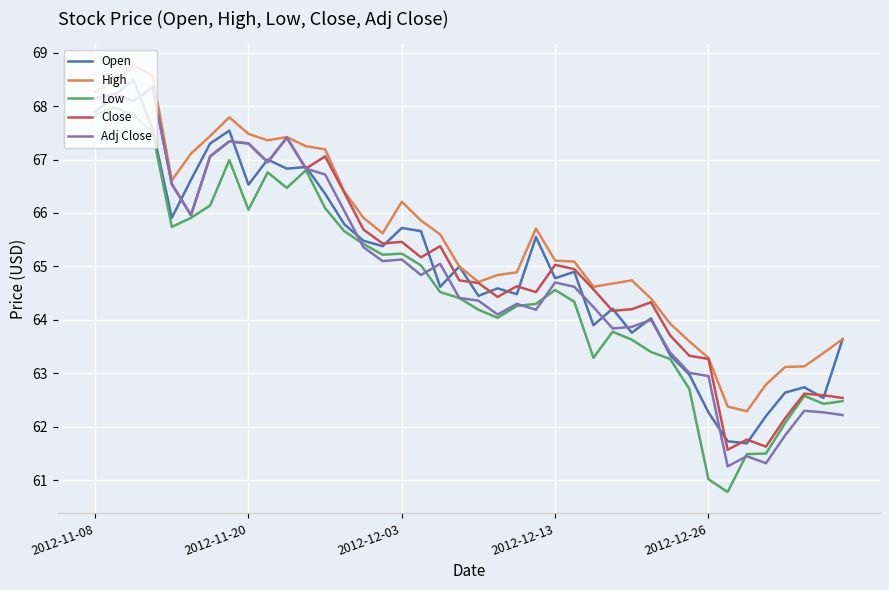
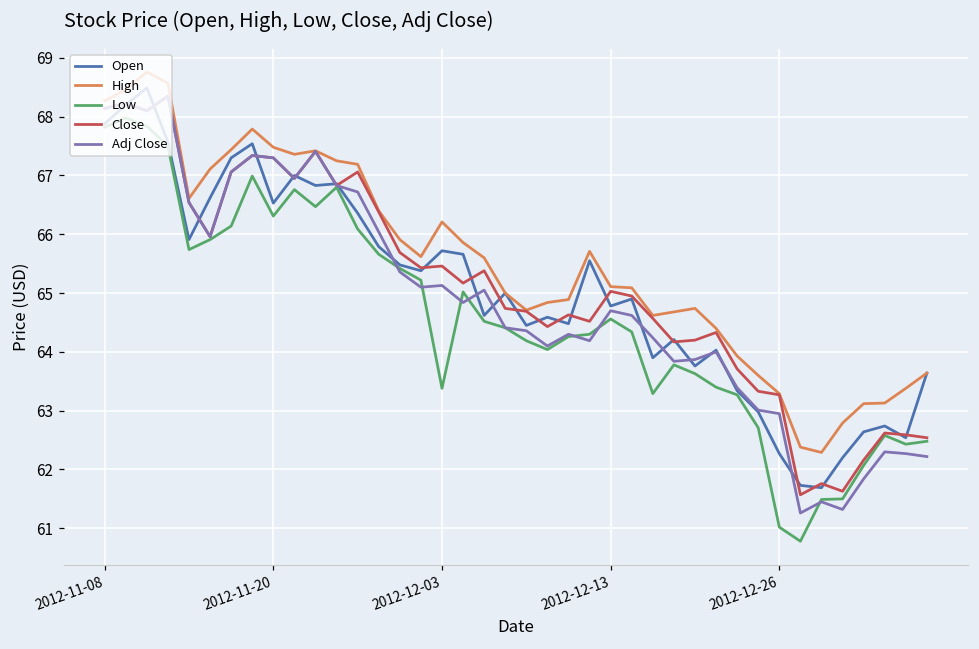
Low, 2012-11-20: 66.1 -> 66.3
Low, 2012-12-03: 65.2 -> 63.4
